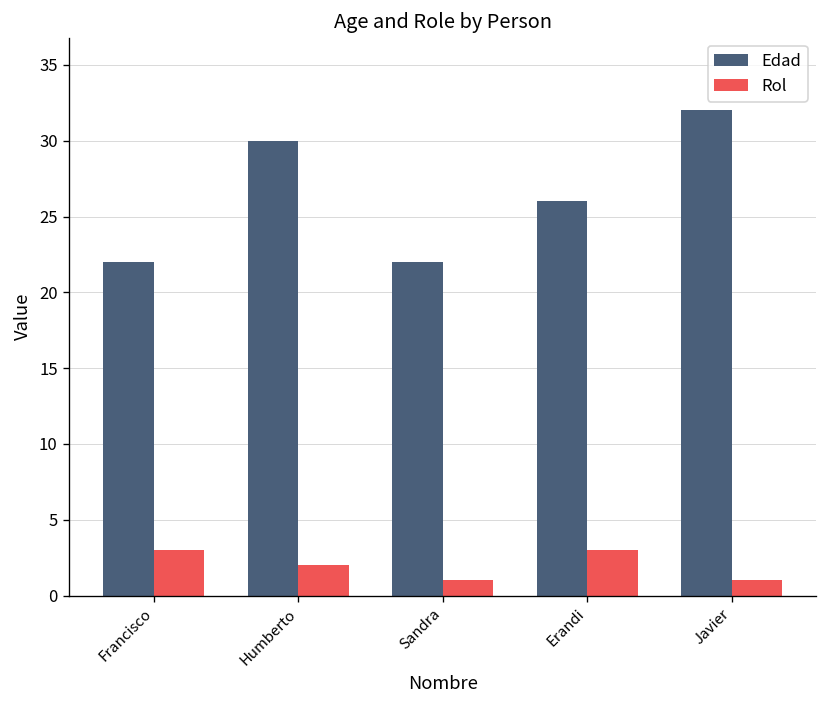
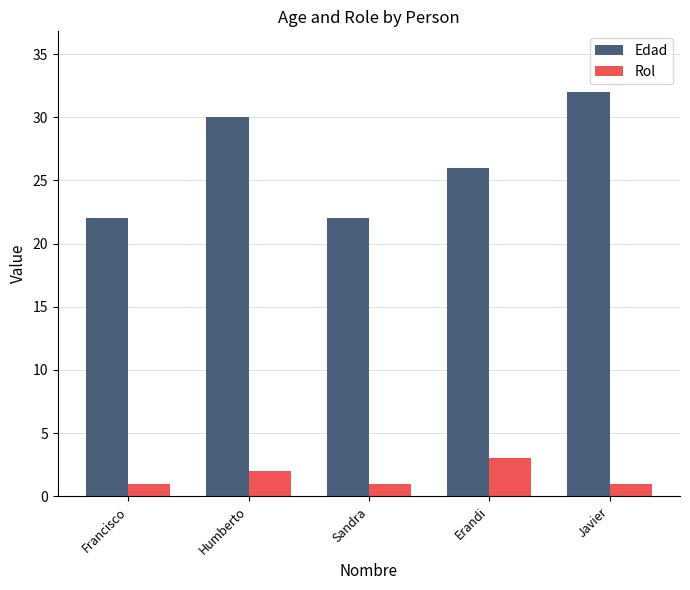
Rol, Francisco: 3 -> 1
